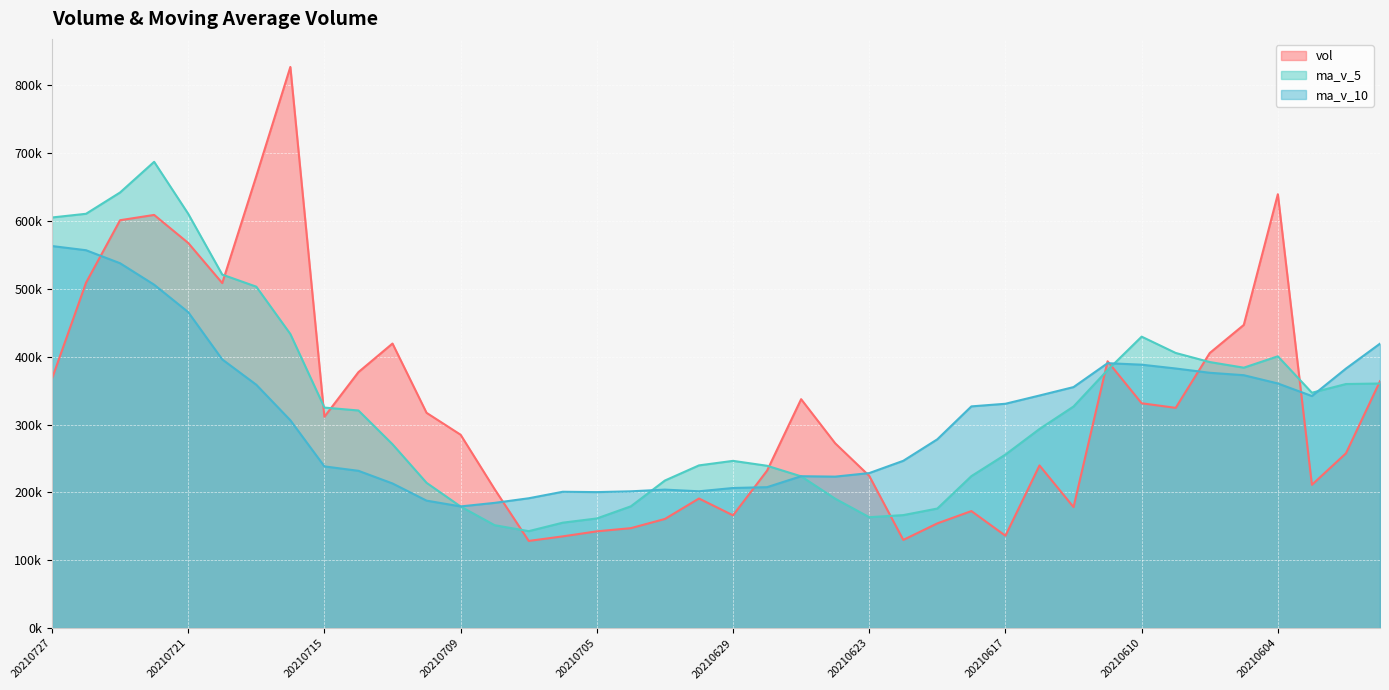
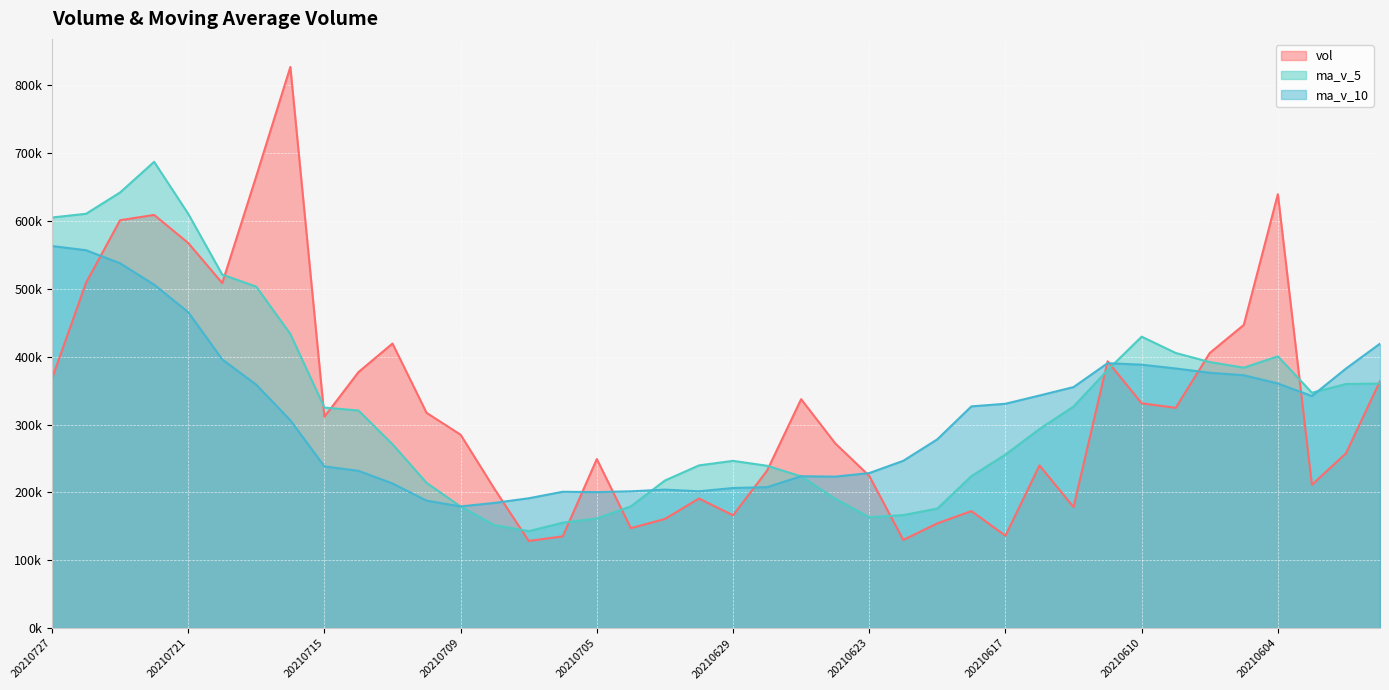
vol, 20210705: 140000 -> 250000
